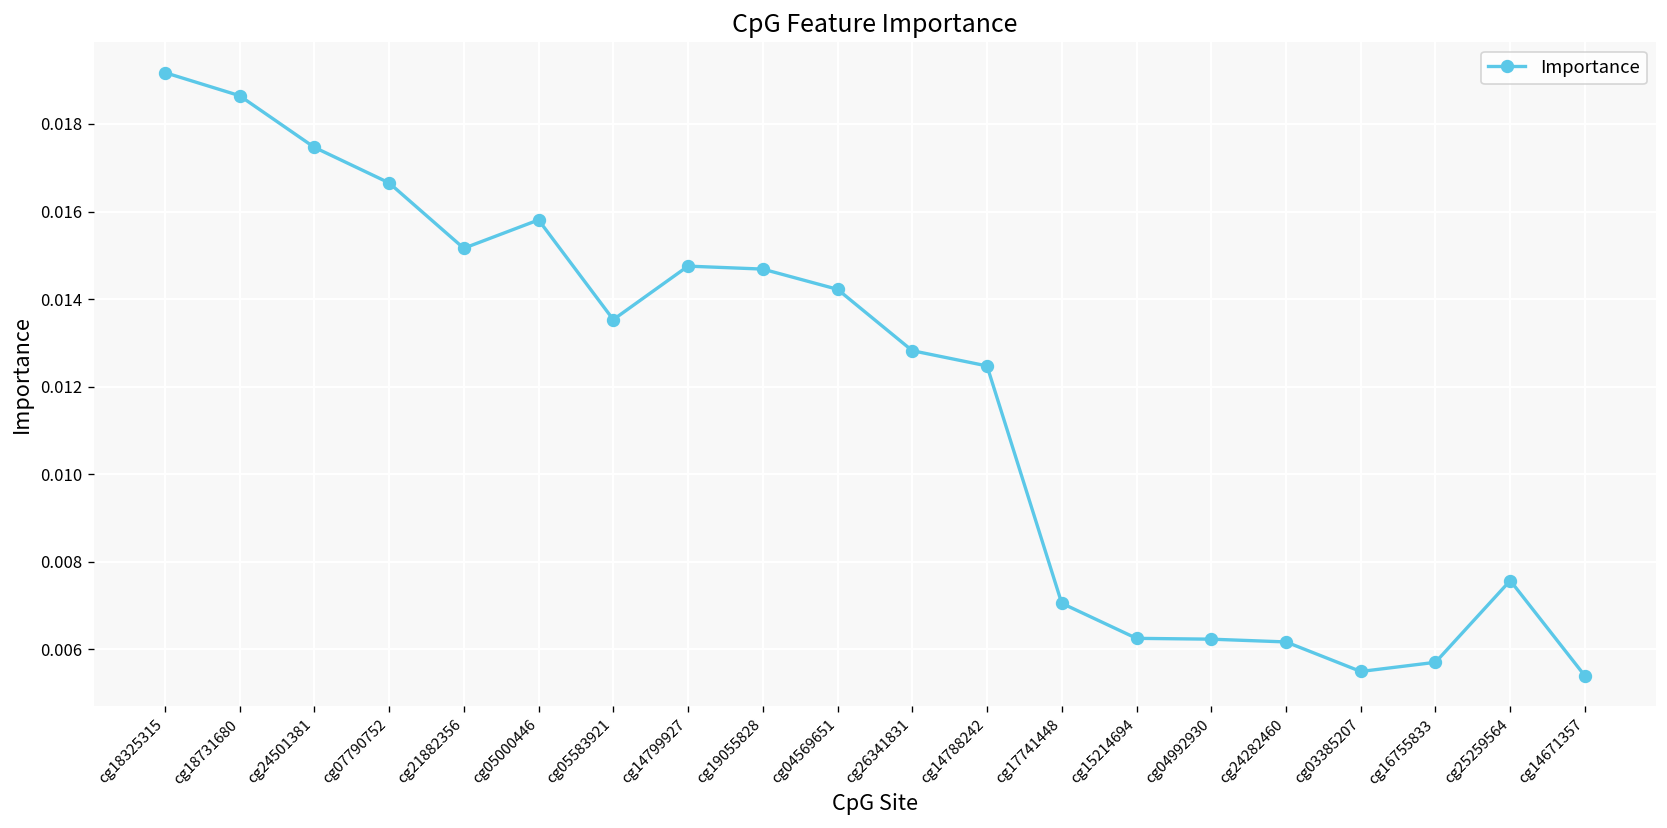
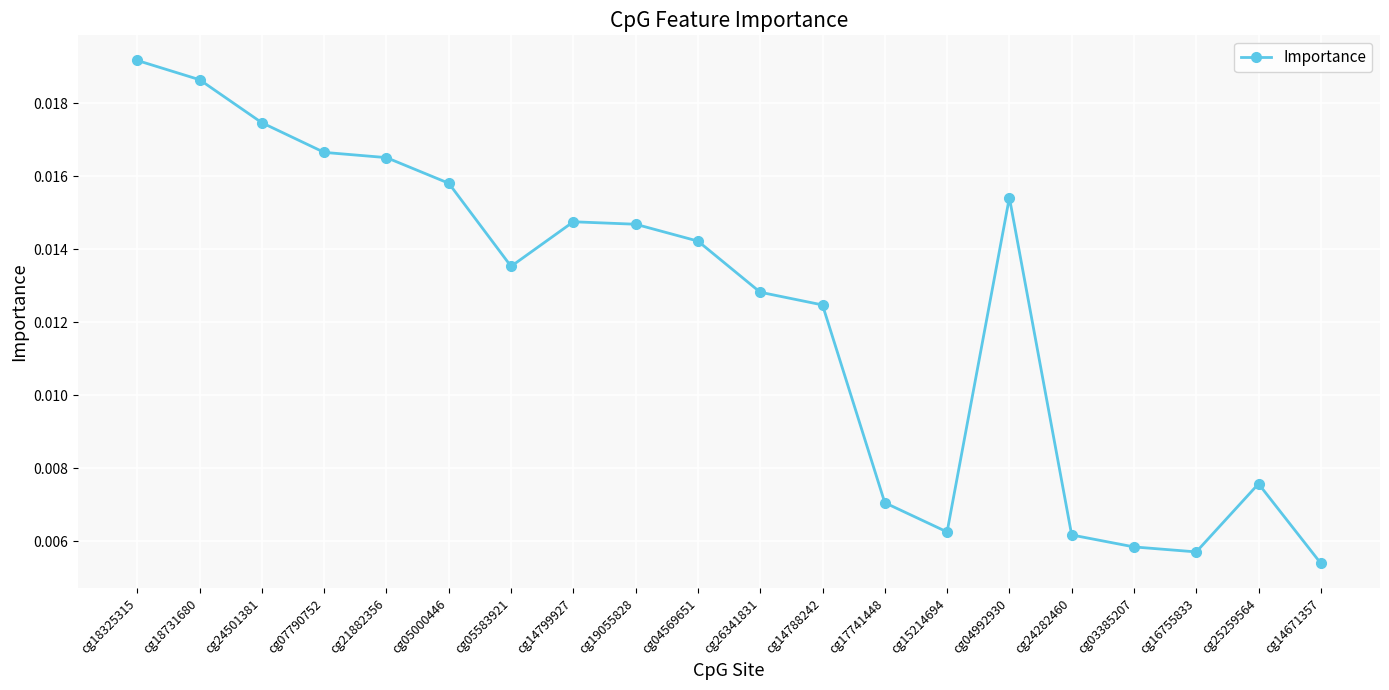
cg21882356: 0.0152 -> 0.0165
cg04992930: 0.0062 -> 0.0154
cg03385207: 0.0055 -> 0.0058
